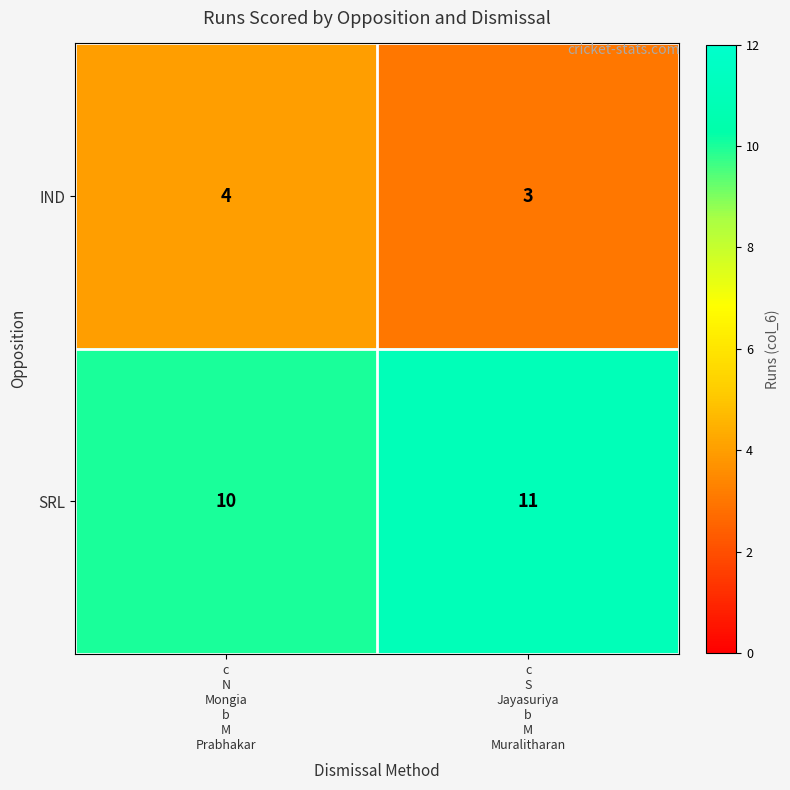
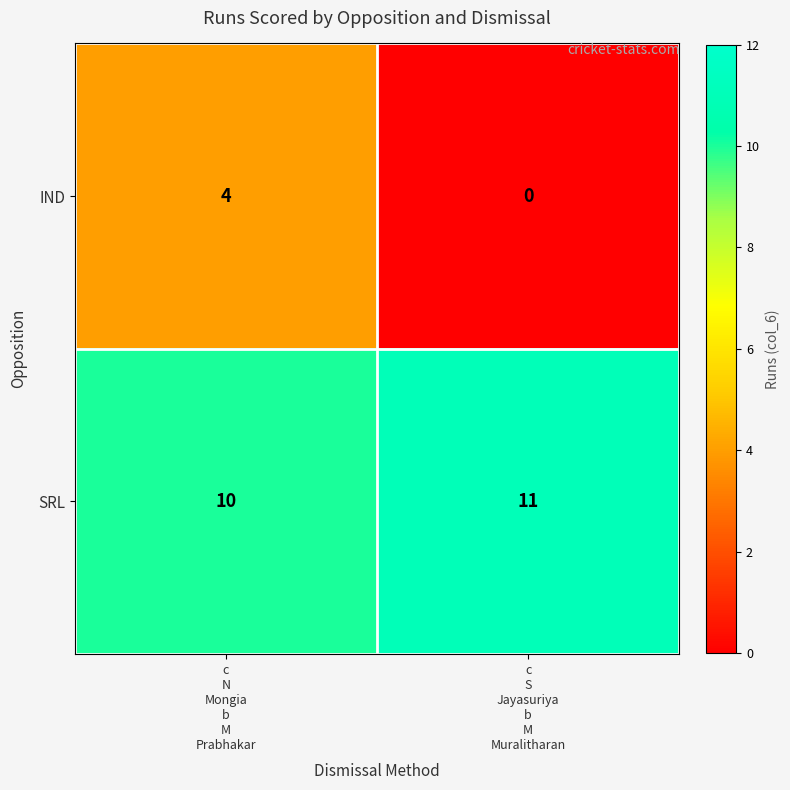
IND, c S Jayasuriya b M Muralitharan: 3 -> 0
